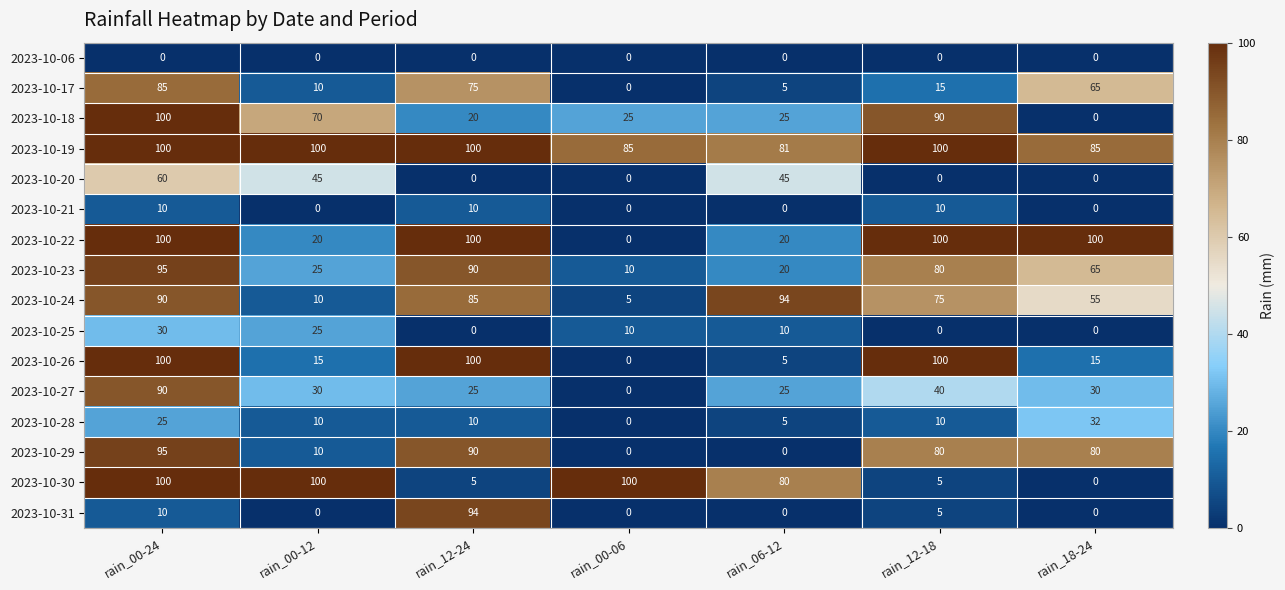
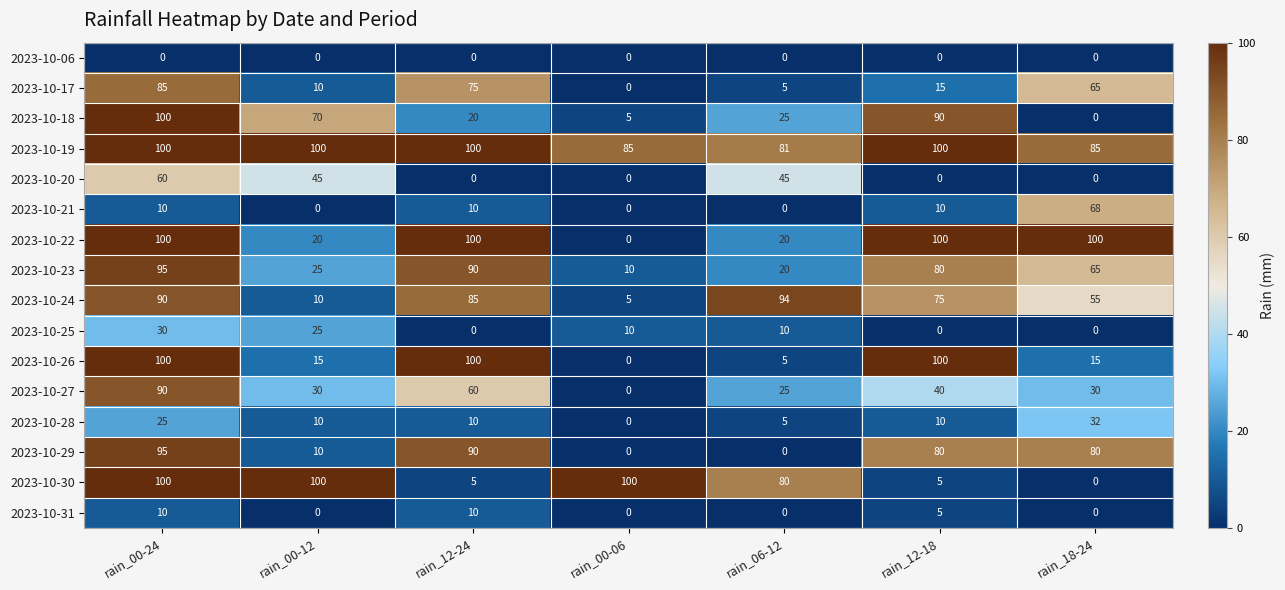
2023-10-18, rain_00-06: 25 -> 5
2023-10-21, rain_18-24: 0 -> 68
2023-10-27, rain_12-24: 25 -> 60
2023-10-31, rain_12-24: 94 -> 10
